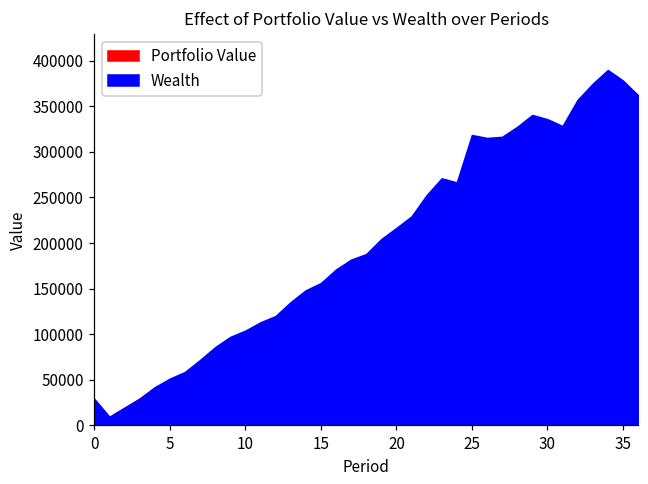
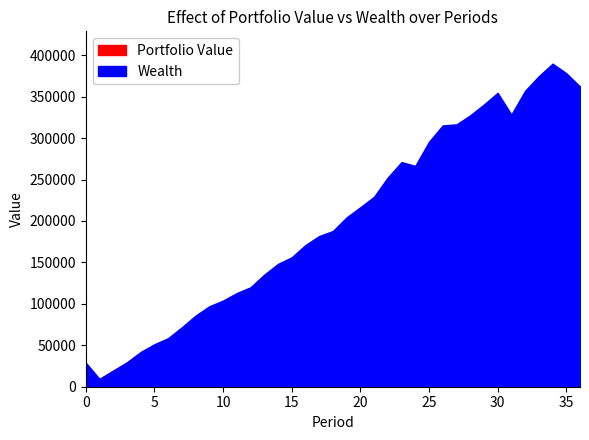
Wealth, 25: 320000 -> 300000
Wealth, 30: 340000 -> 350000
